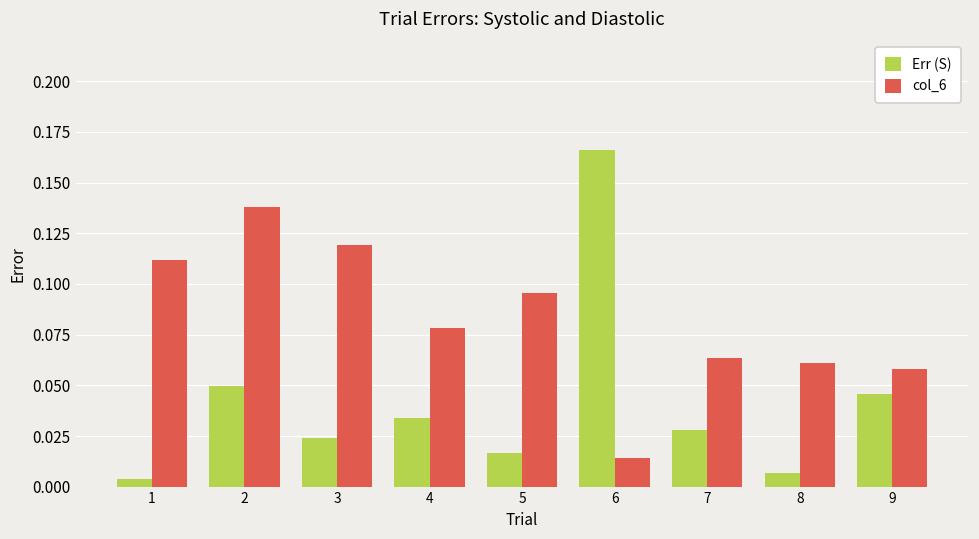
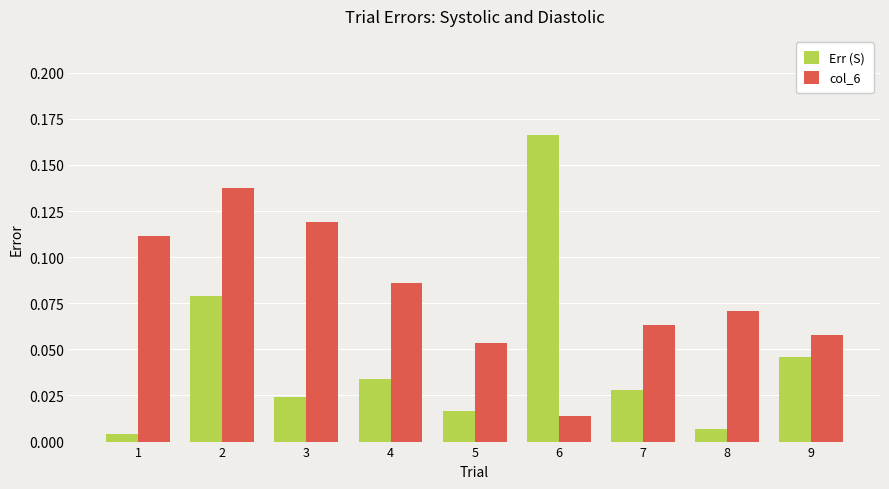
Err (S), 2: 0.050 -> 0.079
col_6, 4: 0.078 -> 0.086
col_6, 5: 0.096 -> 0.053
col_6, 8: 0.061 -> 0.071
